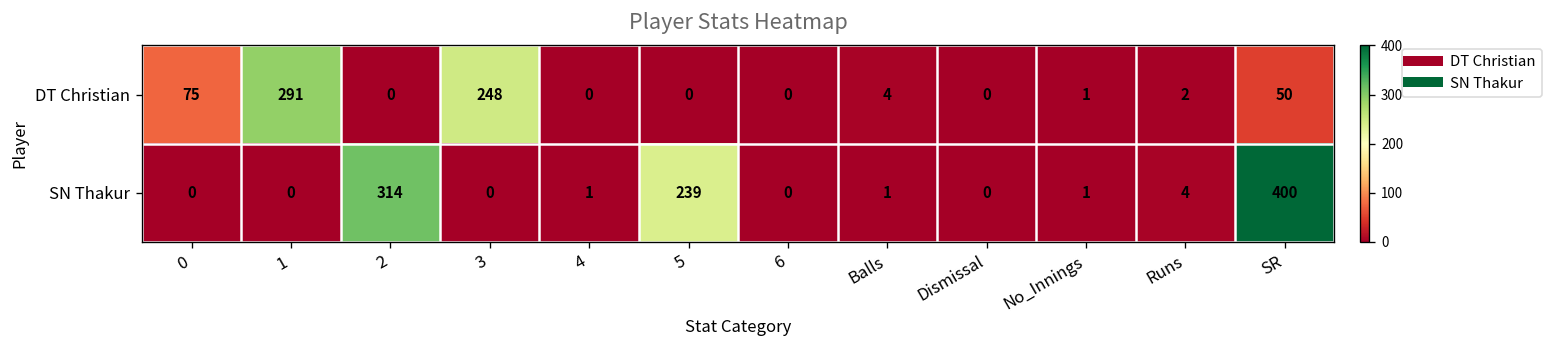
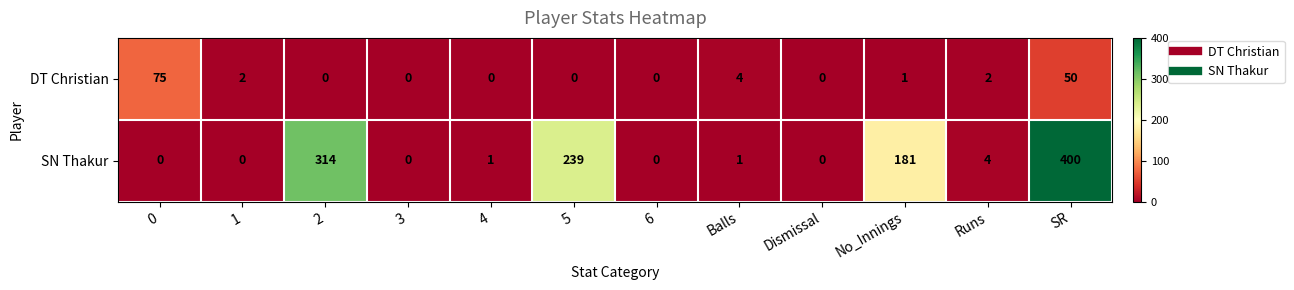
DT Christian, 1: 291 -> 2
DT Christian, 3: 248 -> 0
SN Thakur, No_Innings: 1 -> 181
